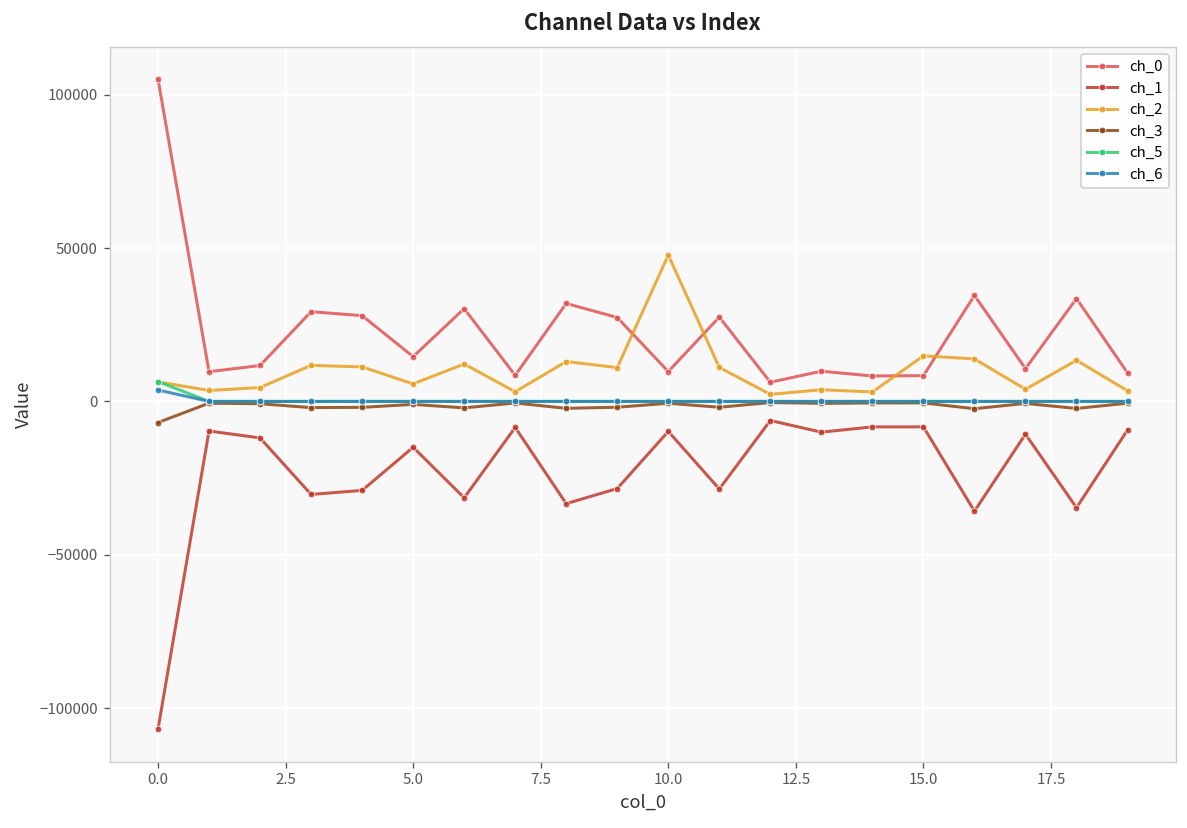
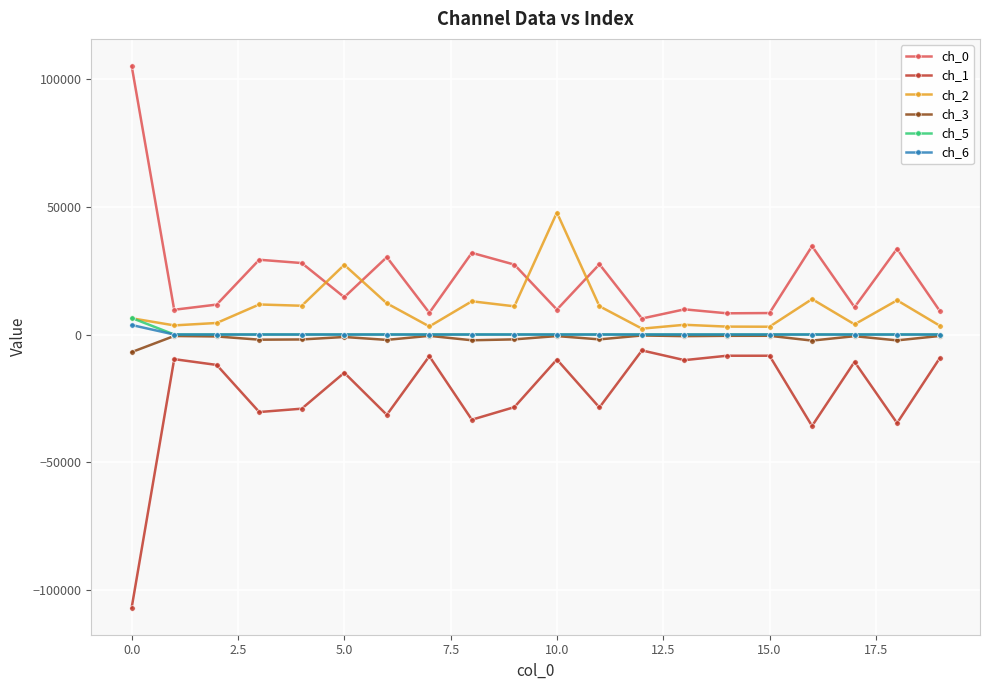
ch_2, 5.0: 6000 -> 27000
ch_2, 15.0: 15000 -> 3000
